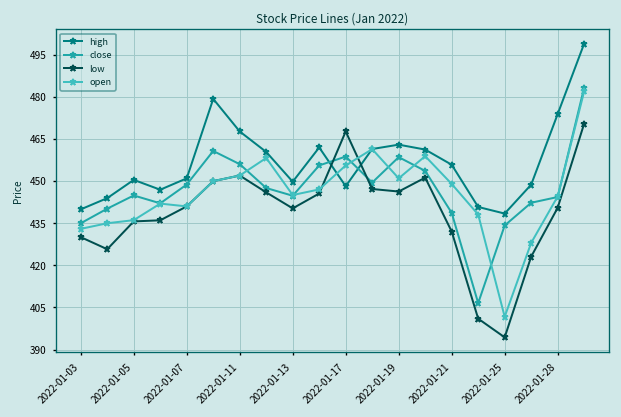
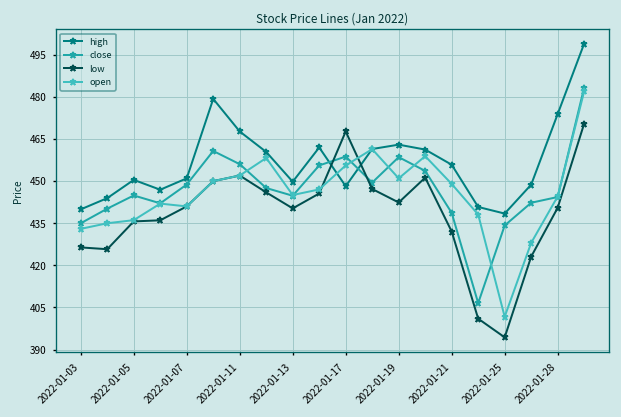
low, 2022-01-03: 430 -> 426
low, 2022-01-19: 446 -> 442
